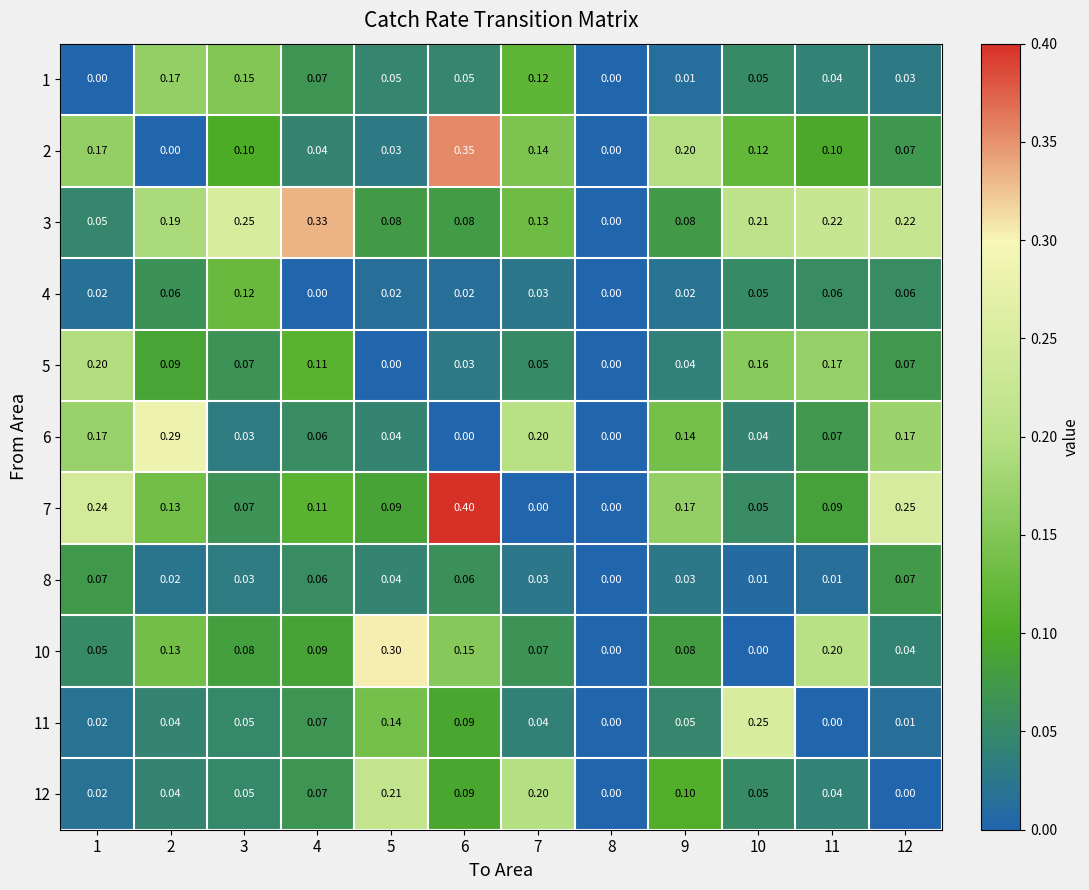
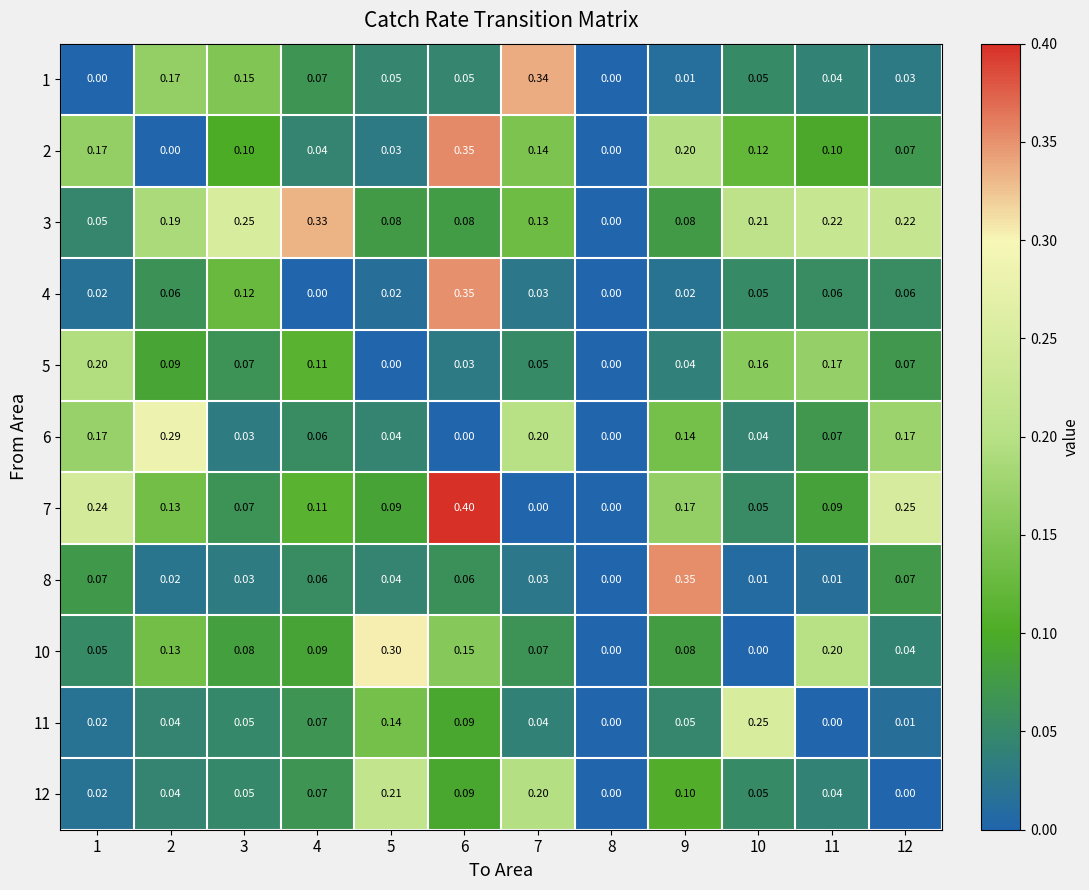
1, 7: 0.12 -> 0.34
4, 6: 0.02 -> 0.35
8, 9: 0.03 -> 0.35
